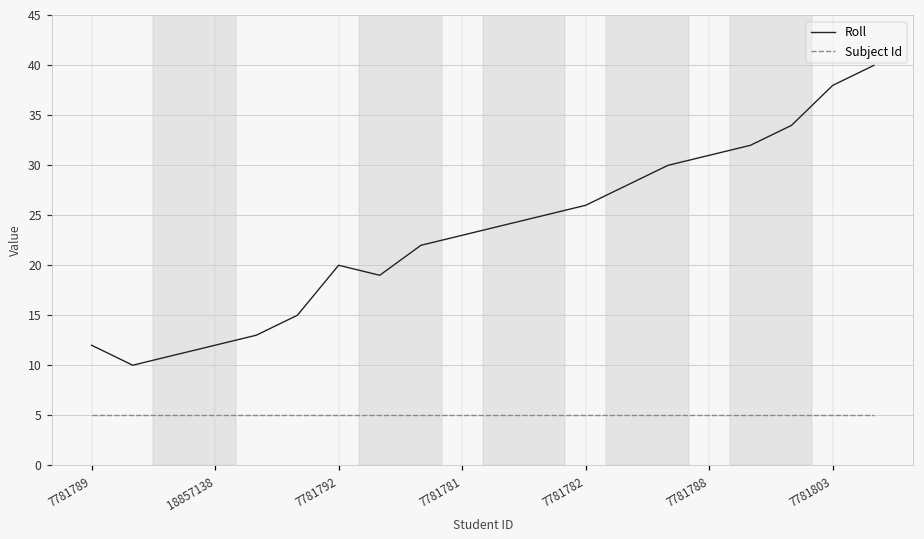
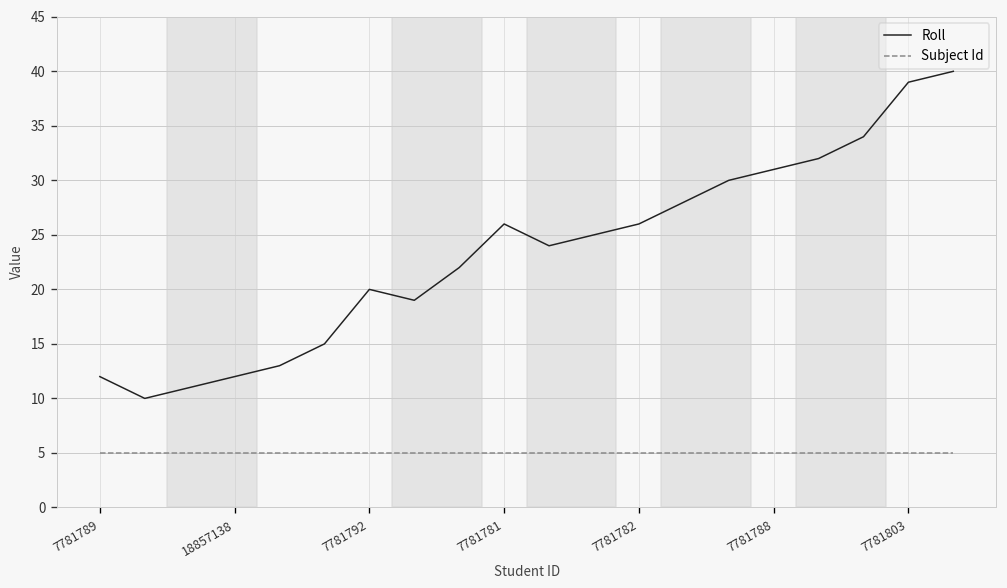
Roll, 7781781: 23 -> 26
Roll, 7781803: 38 -> 39
